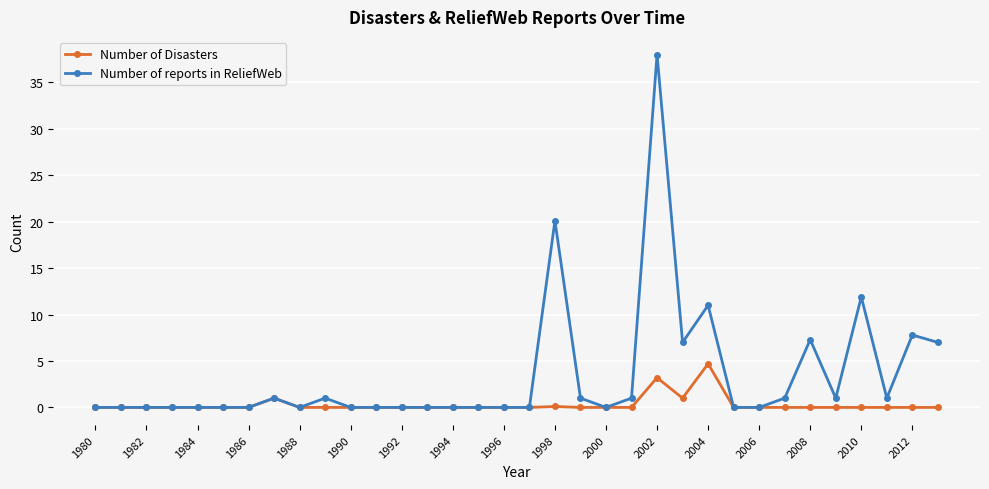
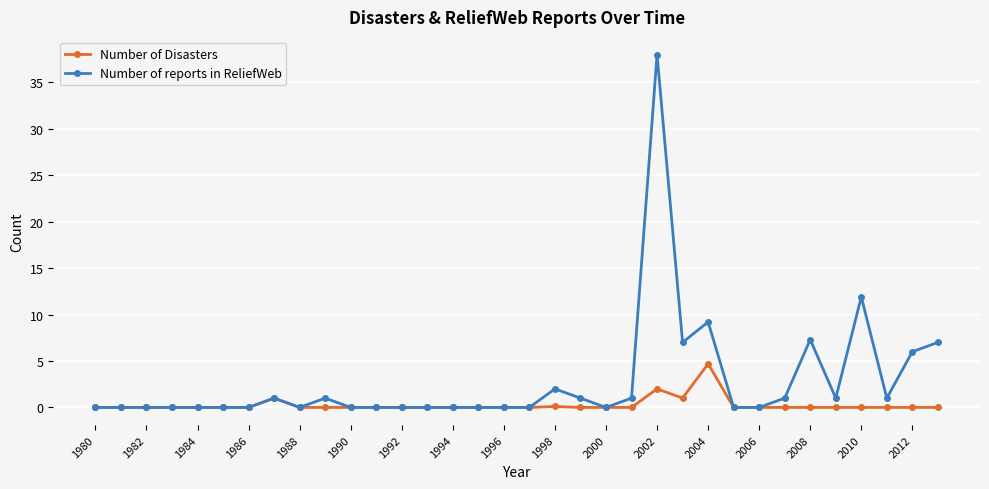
Number of reports in ReliefWeb, 1998: 20 -> 2
Number of Disasters, 2002: 3 -> 2
Number of reports in ReliefWeb, 2004: 11 -> 9
Number of reports in ReliefWeb, 2012: 8 -> 6
